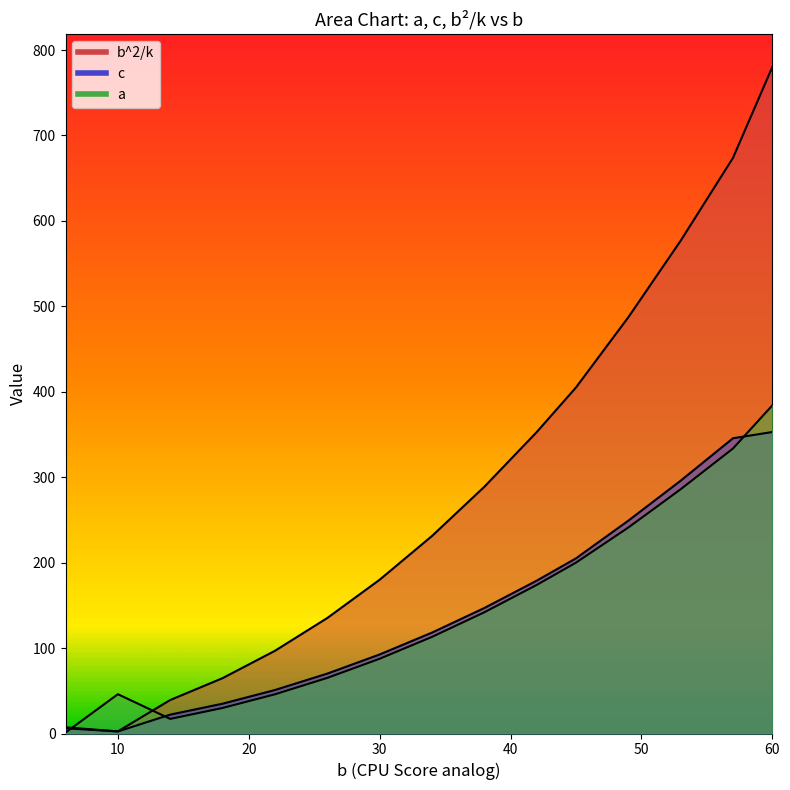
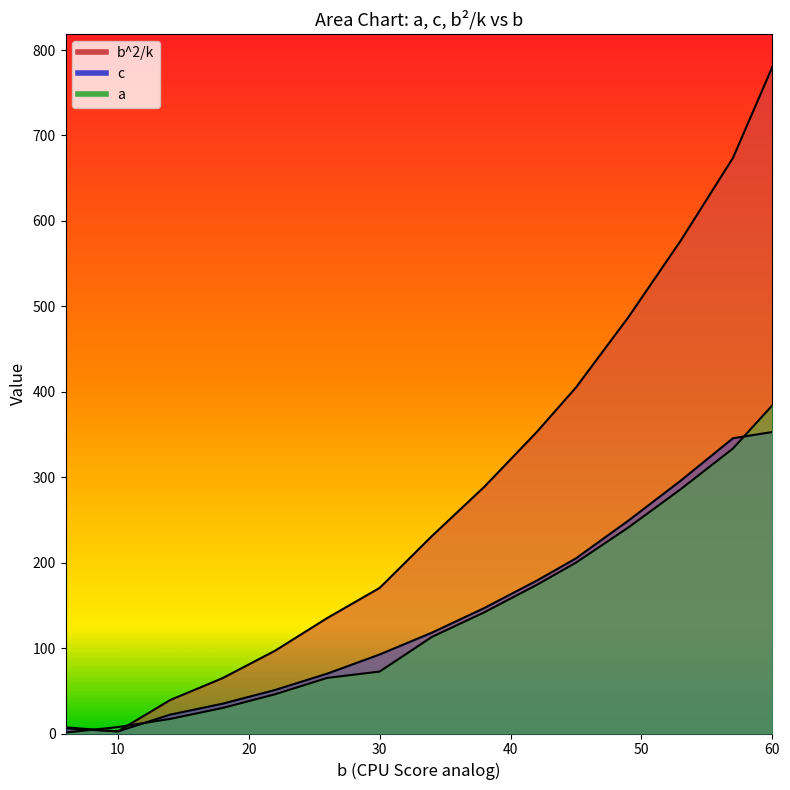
a, 10: 50 -> 10
b^2/k, 30: 180 -> 170
a, 30: 90 -> 70
